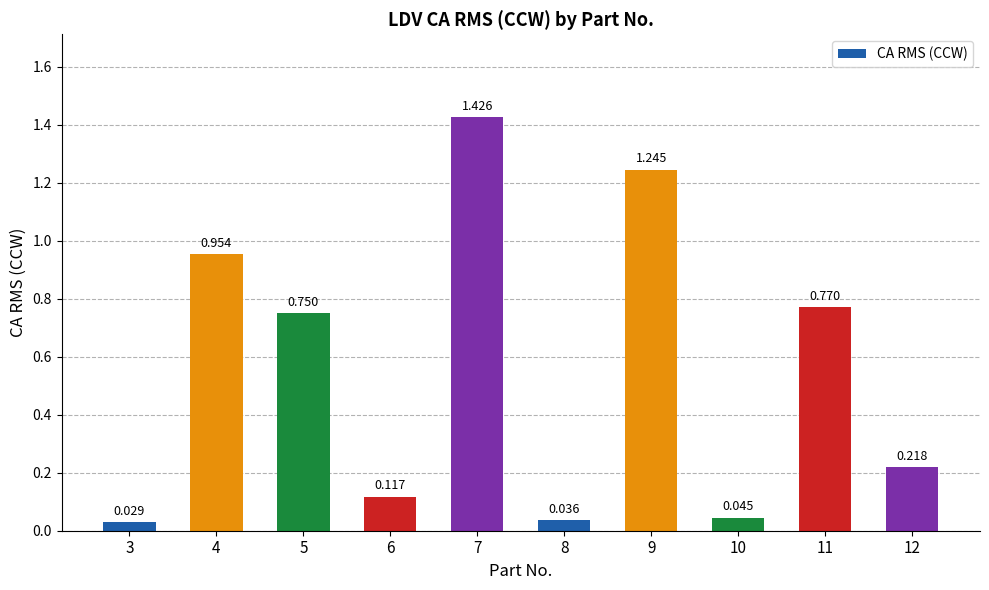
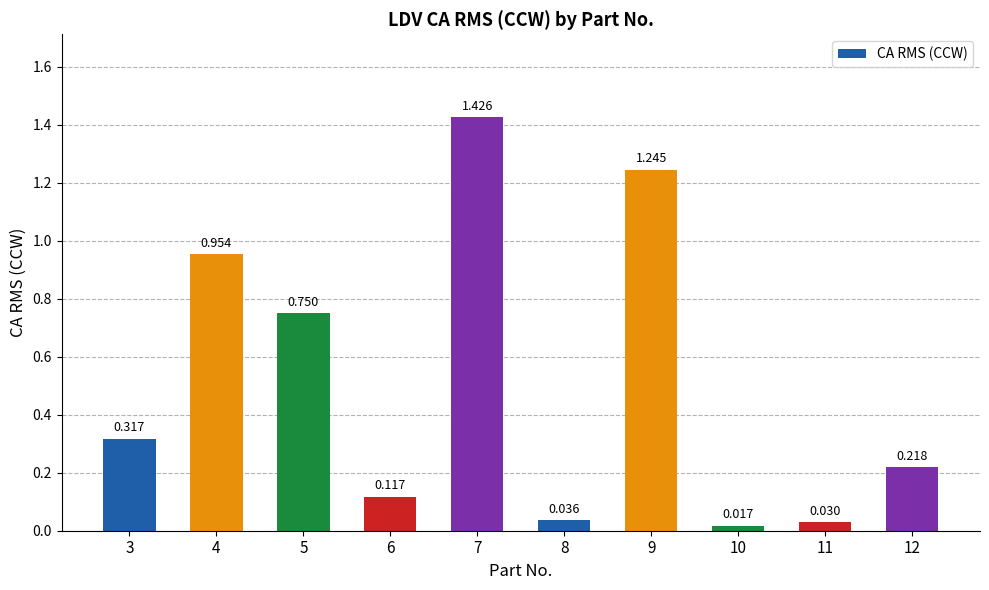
3: 0.029 -> 0.317
10: 0.045 -> 0.017
11: 0.770 -> 0.030
